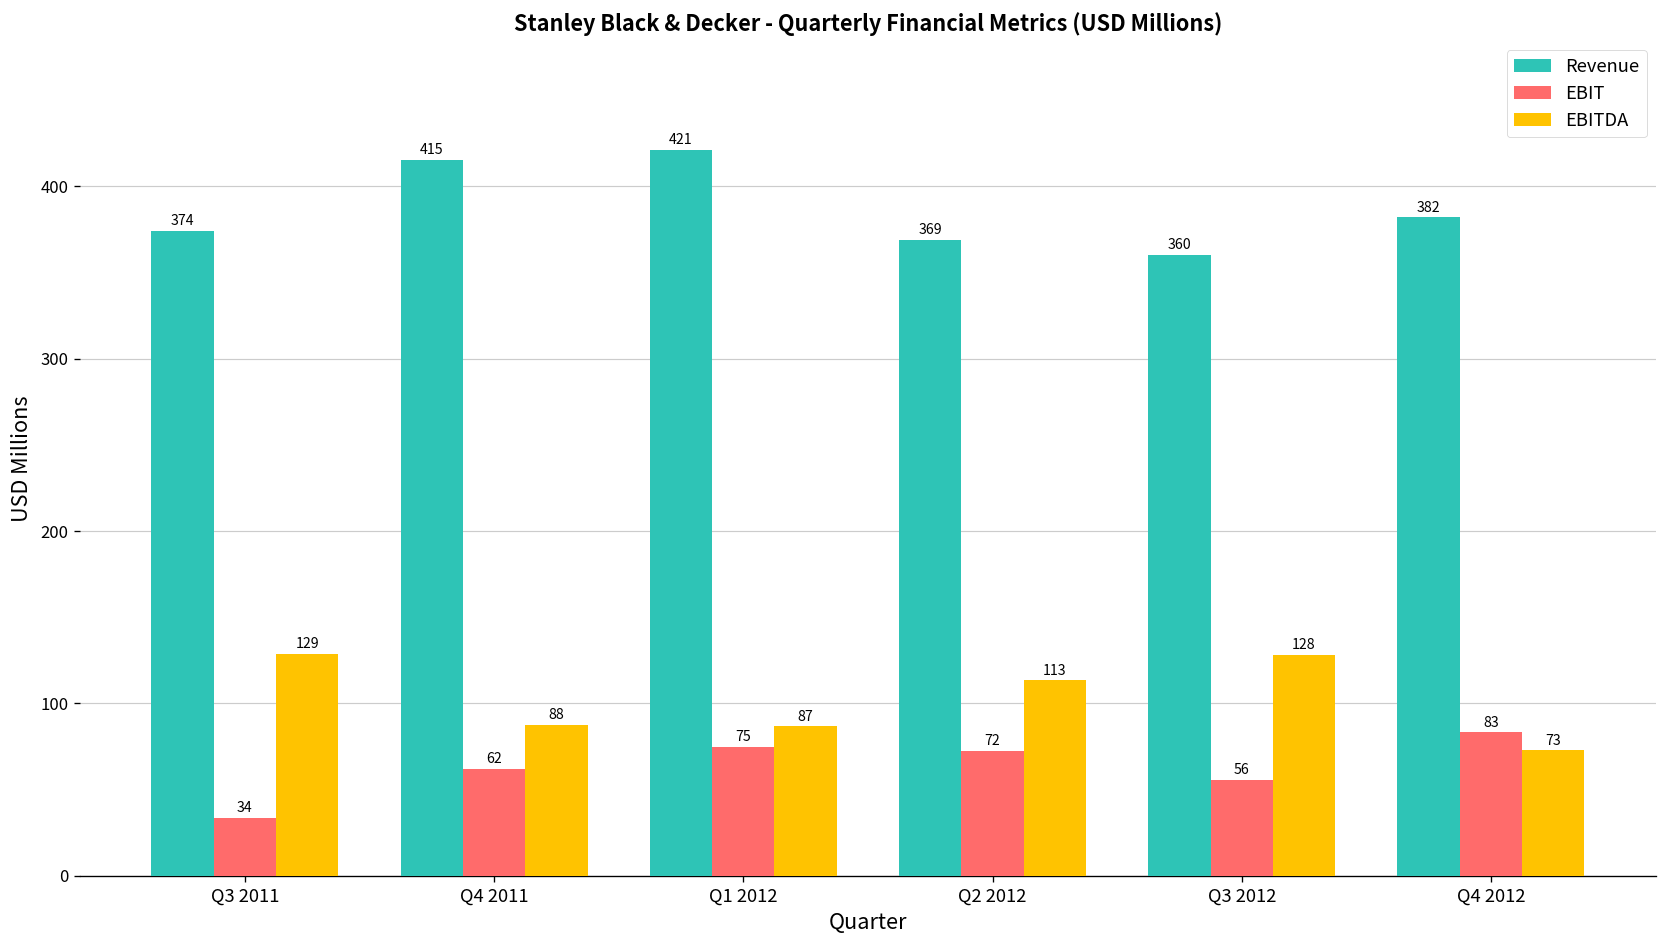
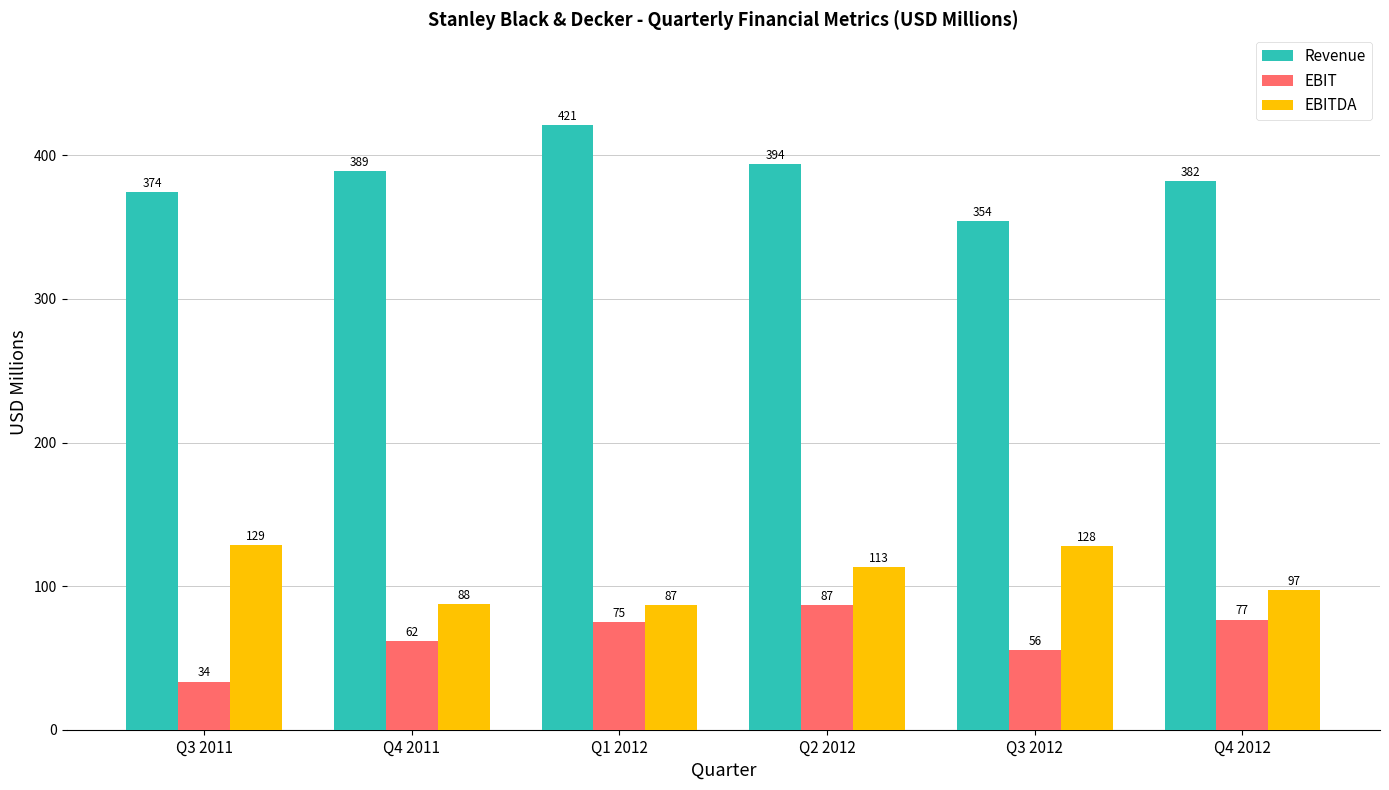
Revenue, Q4 2011: 415 -> 389
Revenue, Q2 2012: 369 -> 394
EBIT, Q2 2012: 72 -> 87
Revenue, Q3 2012: 360 -> 354
EBIT, Q4 2012: 83 -> 77
EBITDA, Q4 2012: 73 -> 97
